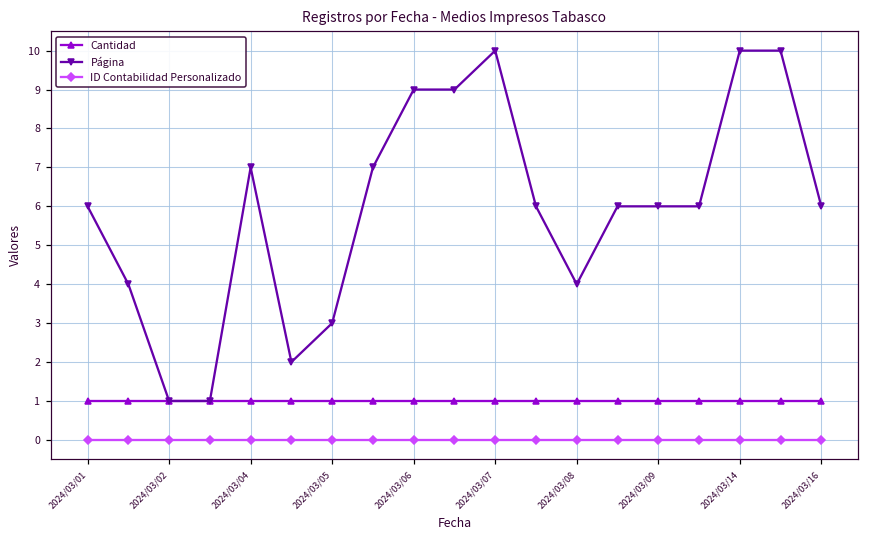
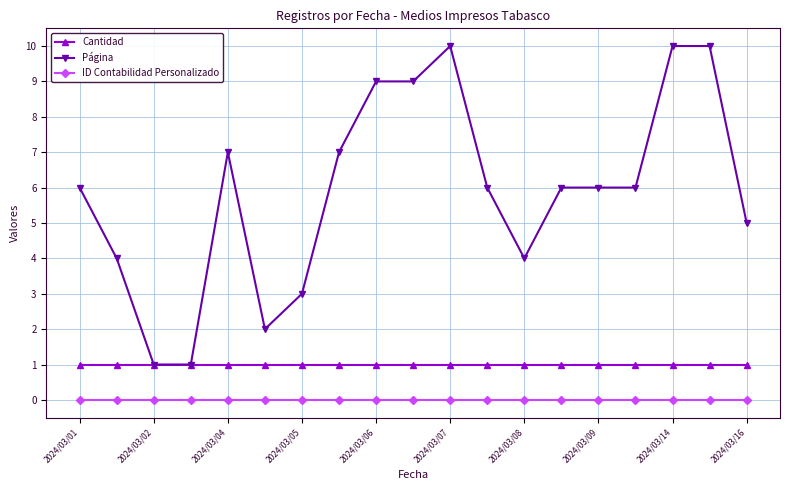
Página, 2024/03/16: 6 -> 5
